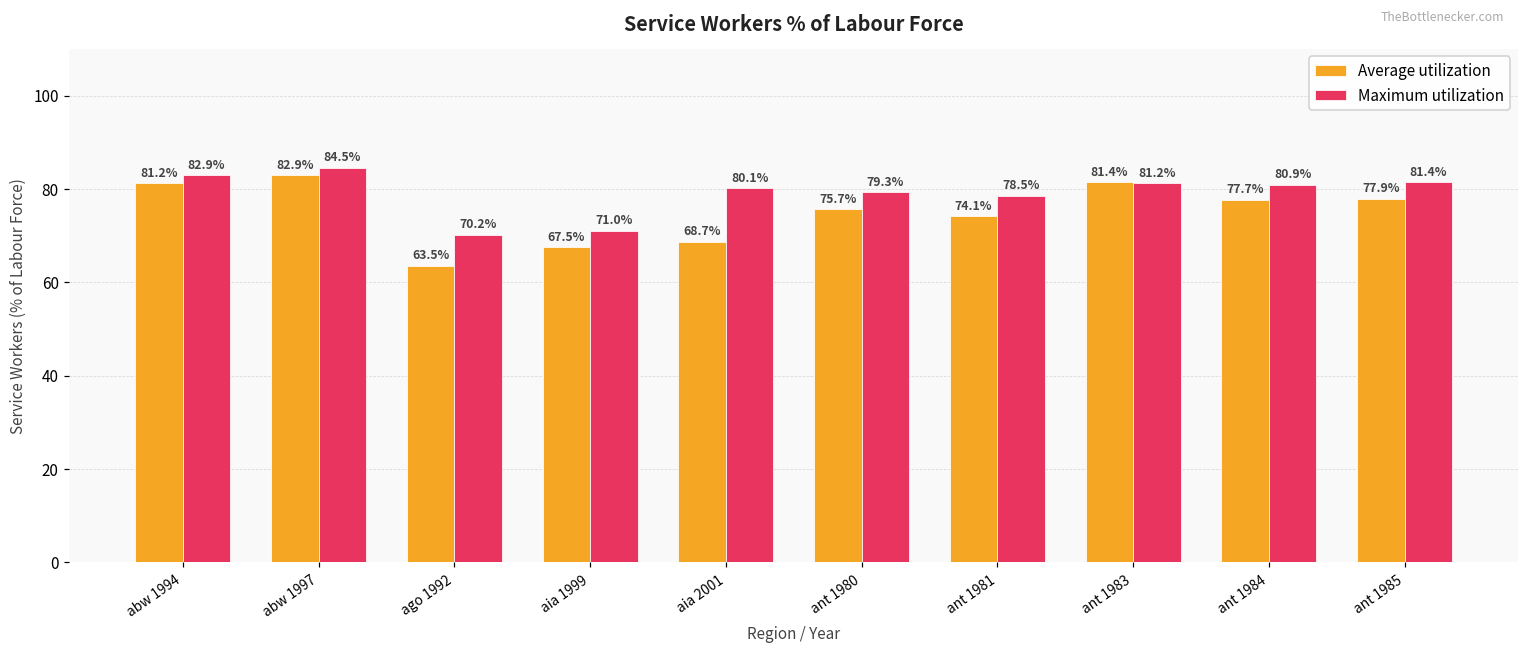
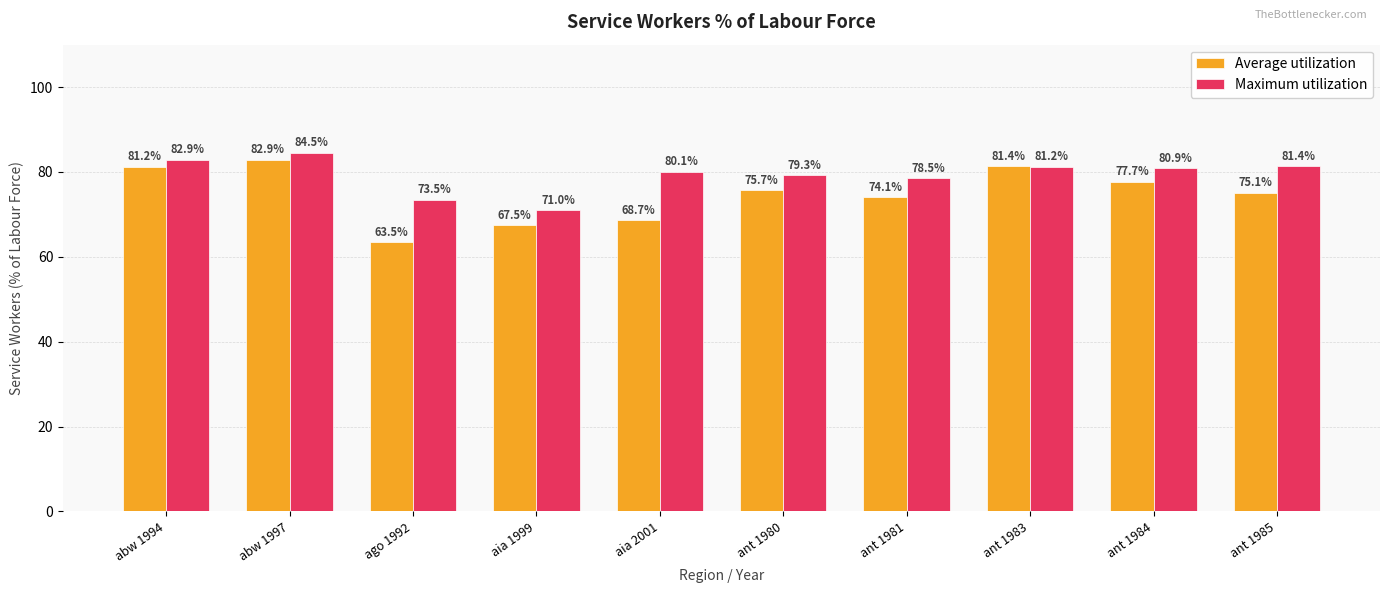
Maximum utilization, ago 1992: 70.2% -> 73.5%
Average utilization, ant 1985: 77.9% -> 75.1%
